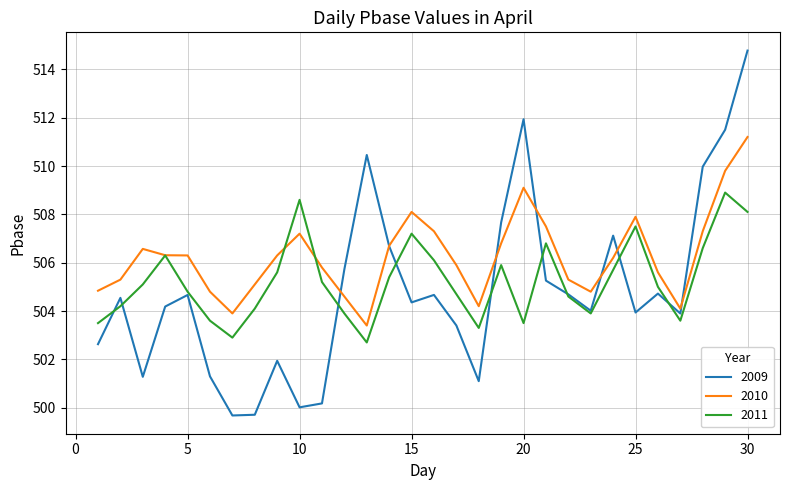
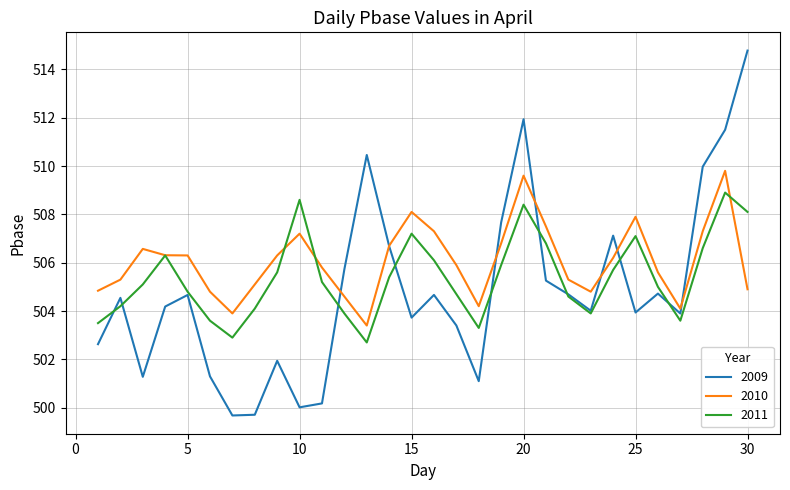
2009, 15: 504.4 -> 503.7
2010, 20: 509.1 -> 509.6
2011, 20: 503.5 -> 508.4
2011, 25: 507.5 -> 507.1
2010, 30: 511.2 -> 504.9
